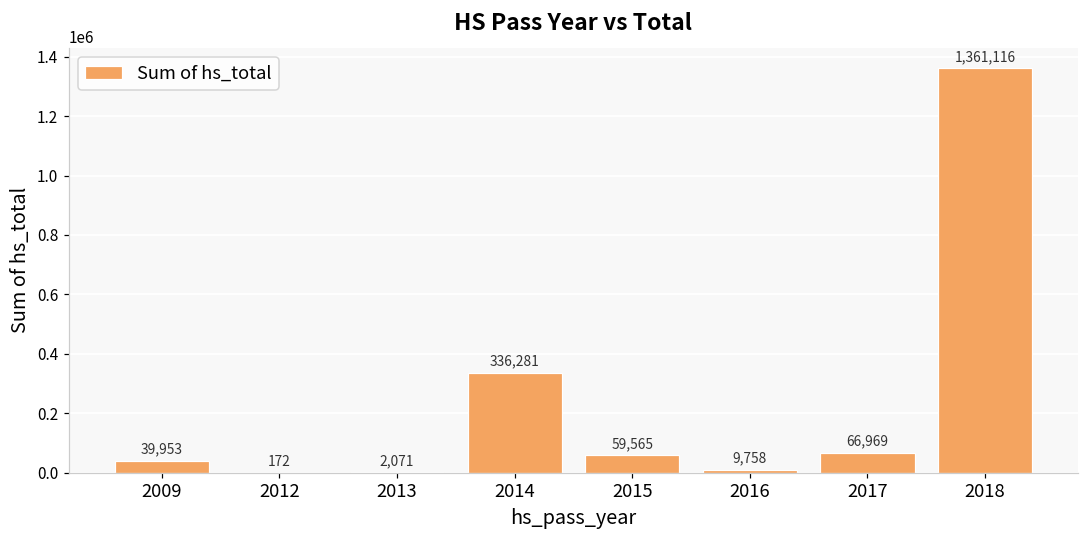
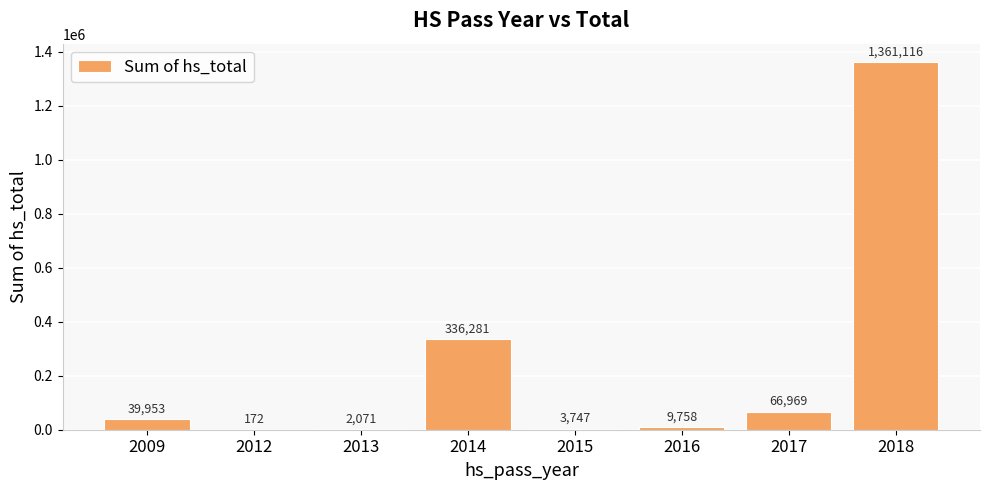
2015: 59,565 -> 3,747
